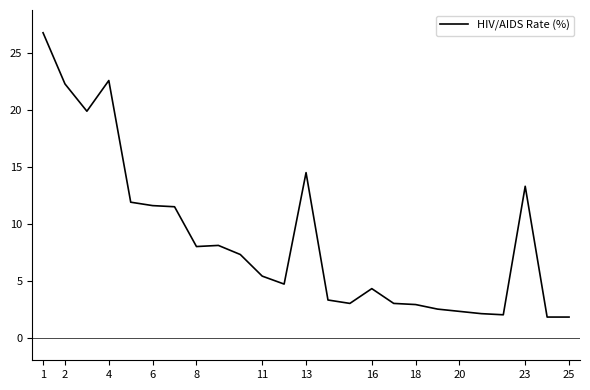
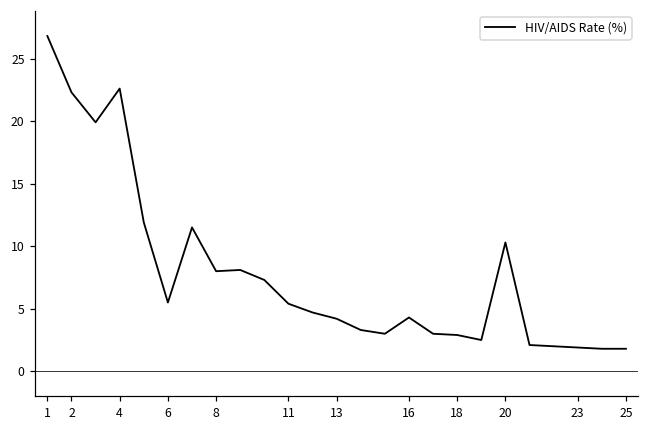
6: 11.6 -> 5.5
13: 14.5 -> 4.2
20: 2.3 -> 10.3
23: 13.3 -> 1.9
